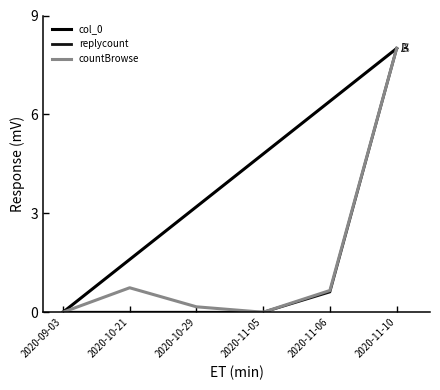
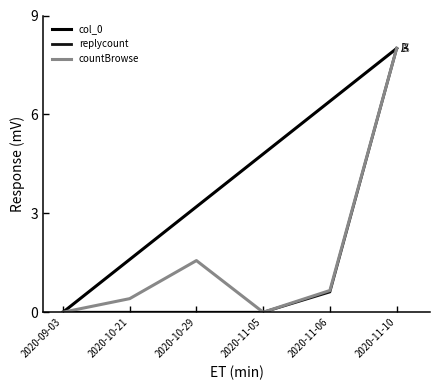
countBrowse, 2020-10-21: 0.7 -> 0.4
countBrowse, 2020-10-29: 0.2 -> 1.6
